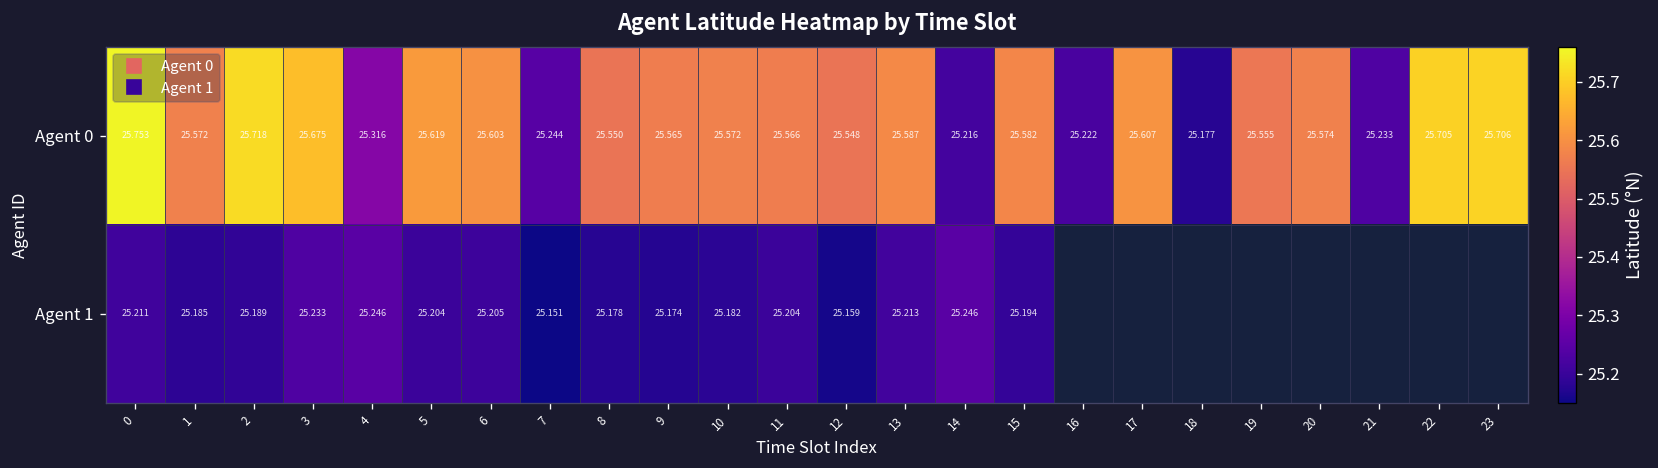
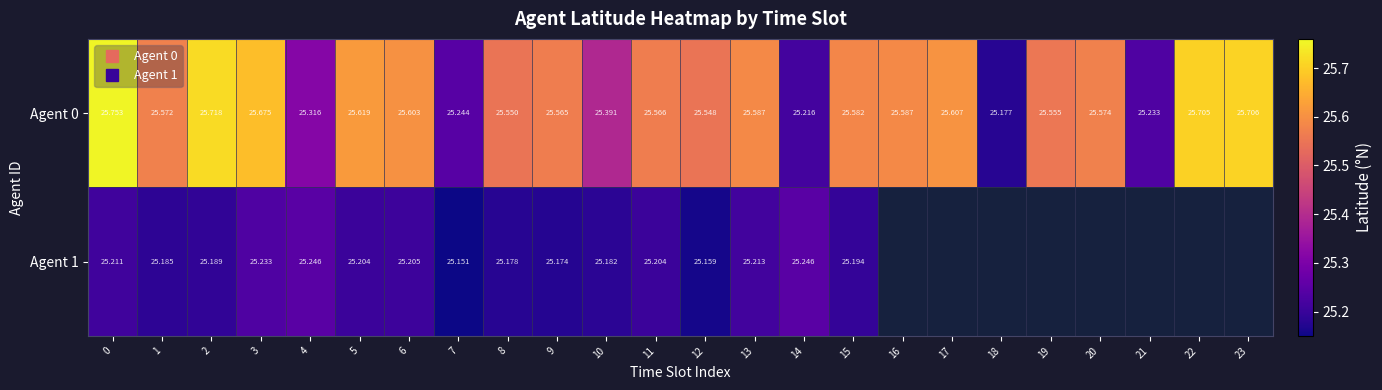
Agent 0, 10: 25.572 -> 25.391
Agent 0, 16: 25.222 -> 25.587
